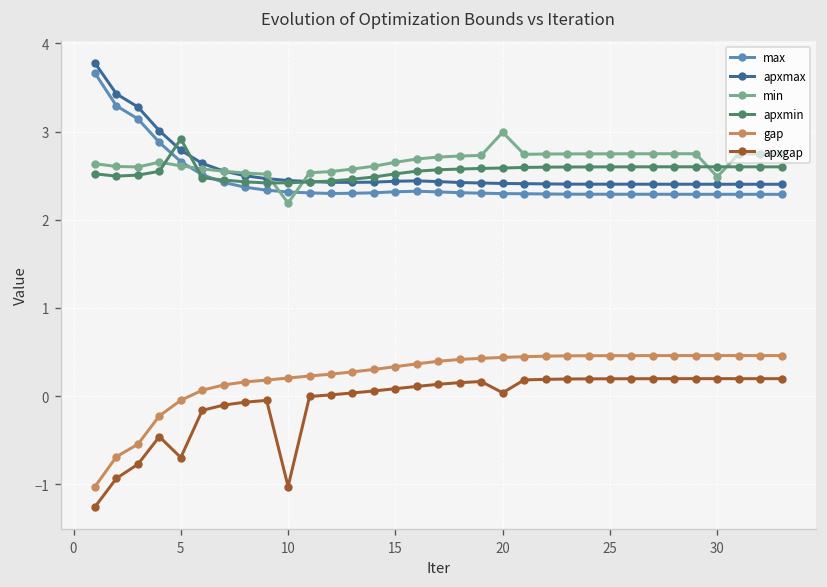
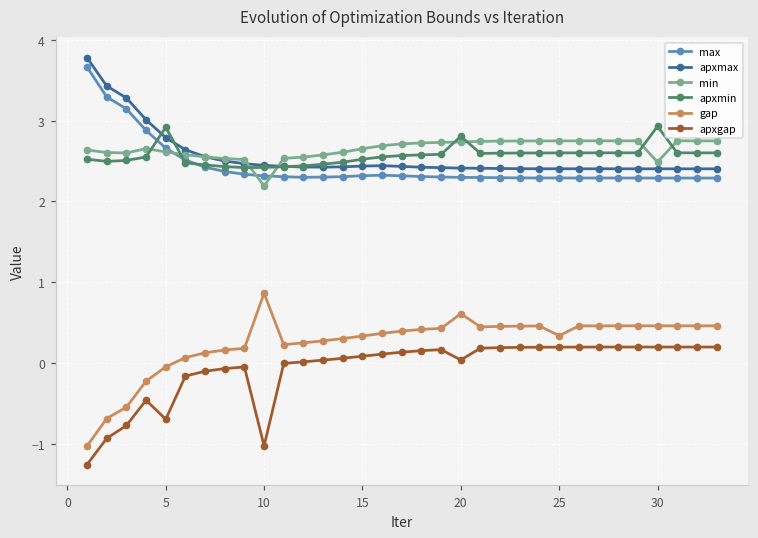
gap, 10: 0.2 -> 0.9
min, 20: 3.0 -> 2.7
apxmin, 20: 2.6 -> 2.8
gap, 20: 0.4 -> 0.6
gap, 25: 0.5 -> 0.3
apxmin, 30: 2.6 -> 2.9
